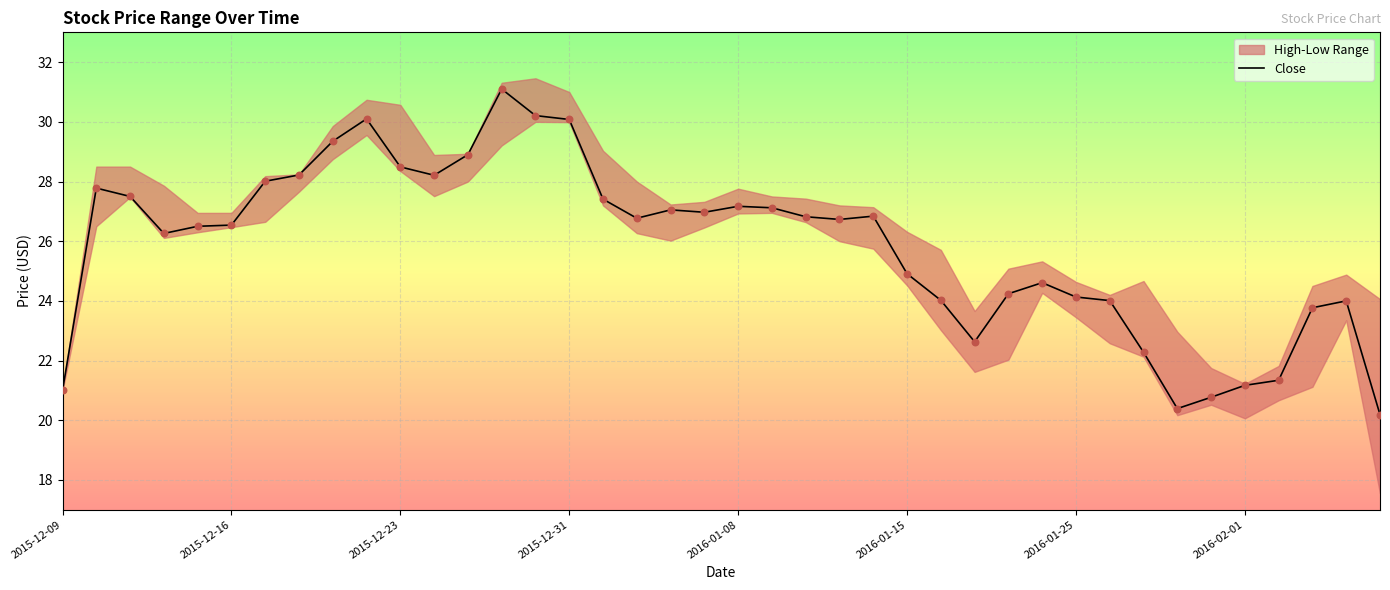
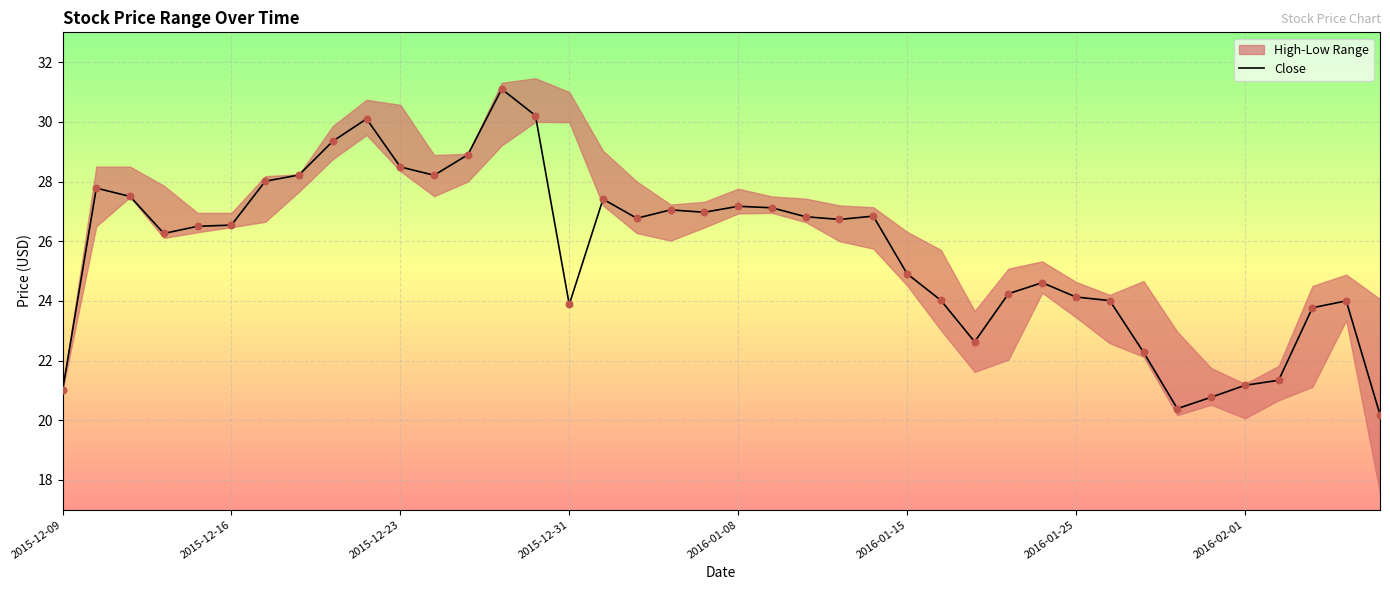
Close, 2015-12-31: 30.1 -> 23.9
